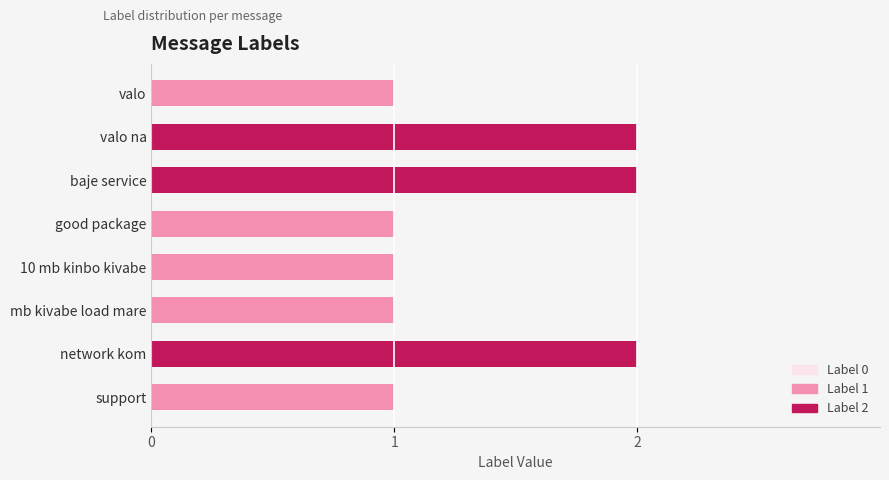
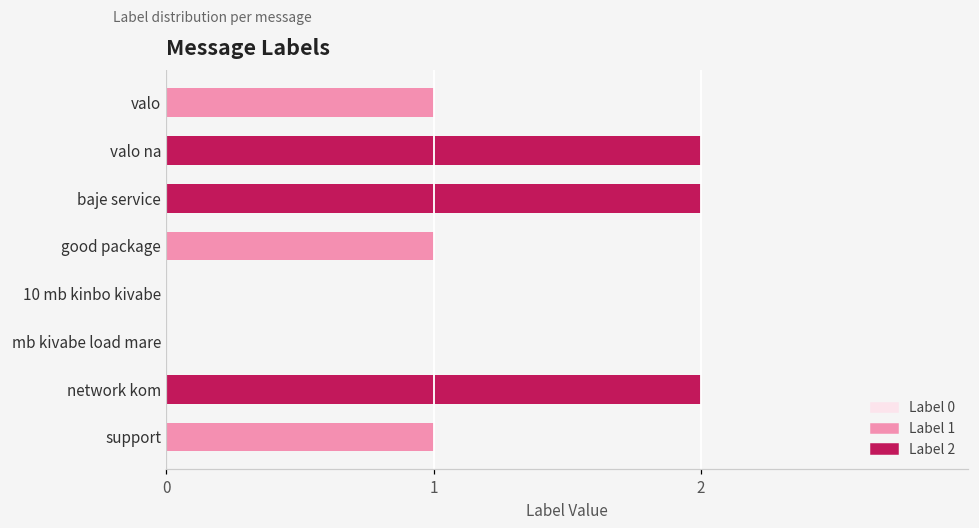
10 mb kinbo kivabe: 1 -> 0
mb kivabe load mare: 1 -> 0
